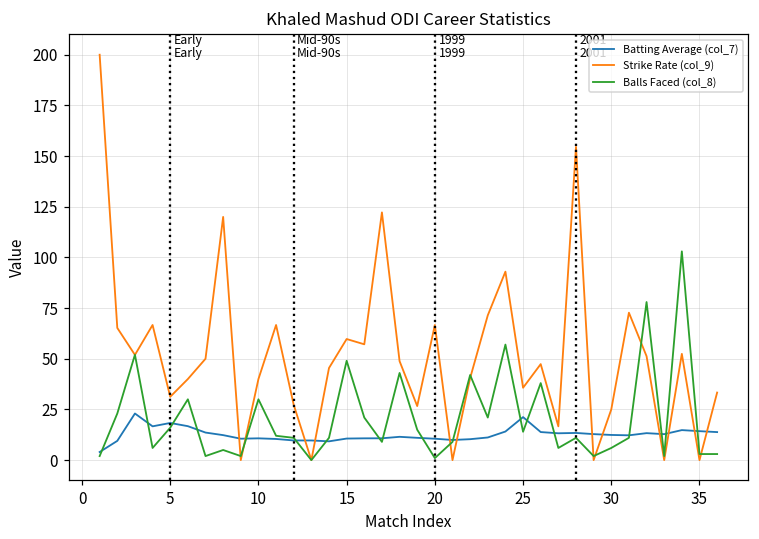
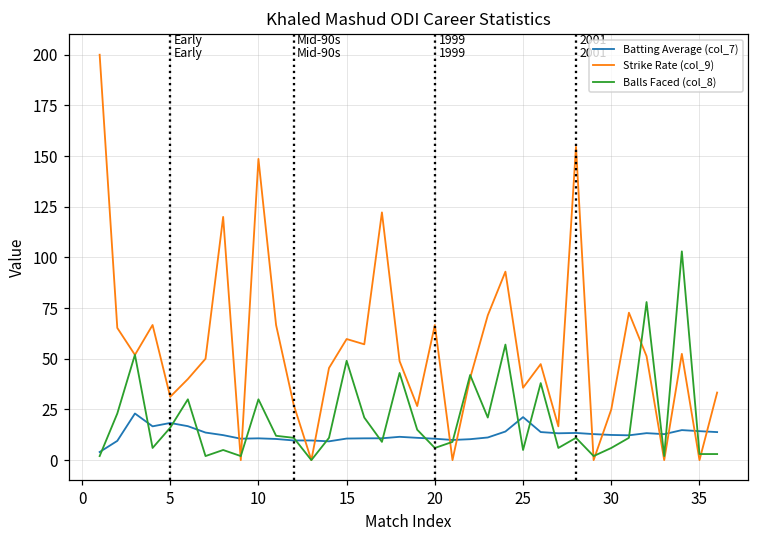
Strike Rate (col_9), 10: 40 -> 149
Balls Faced (col_8), 20: 1 -> 6
Balls Faced (col_8), 25: 14 -> 5
